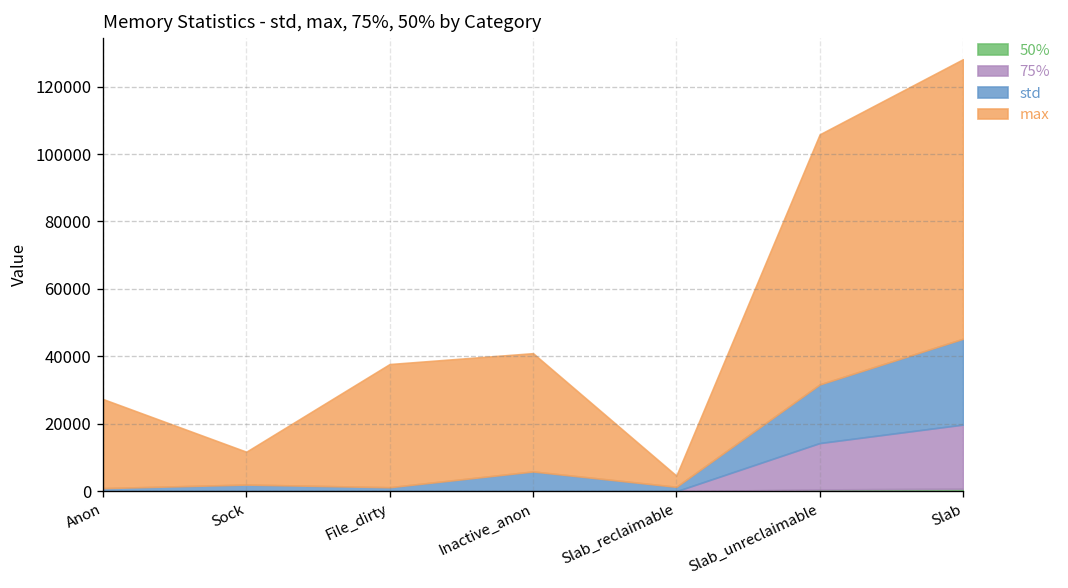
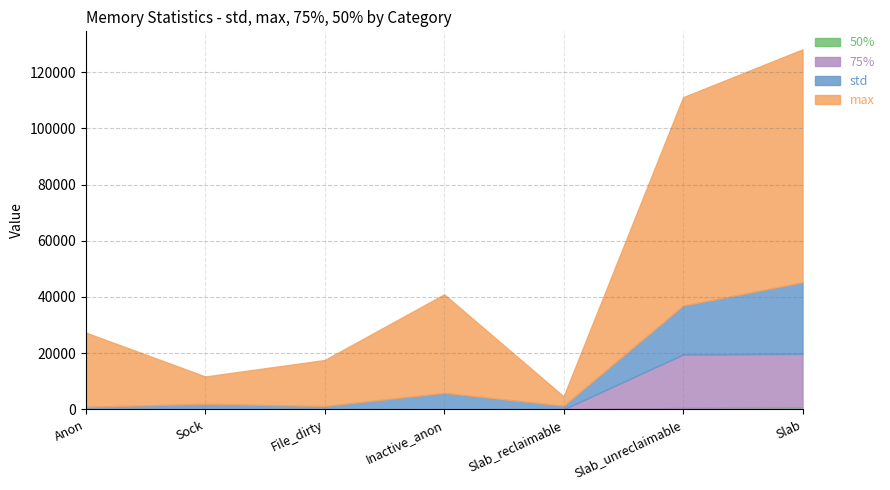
max, File_dirty: 37000 -> 16000
75%, Slab_unreclaimable: 14000 -> 19000
